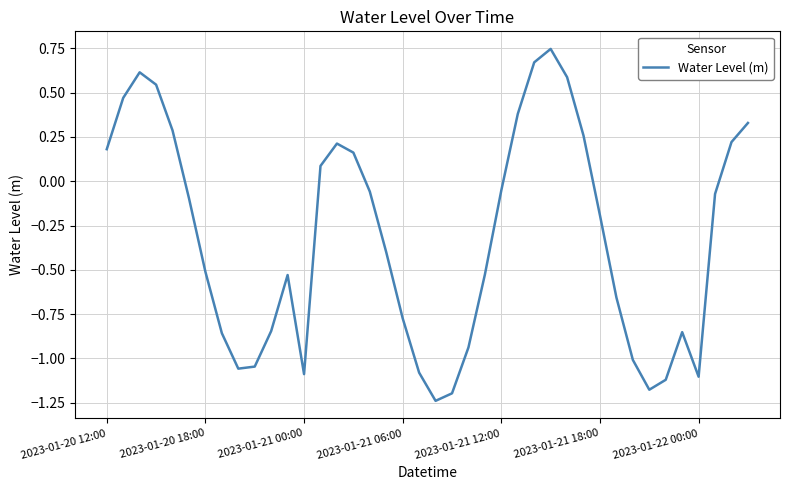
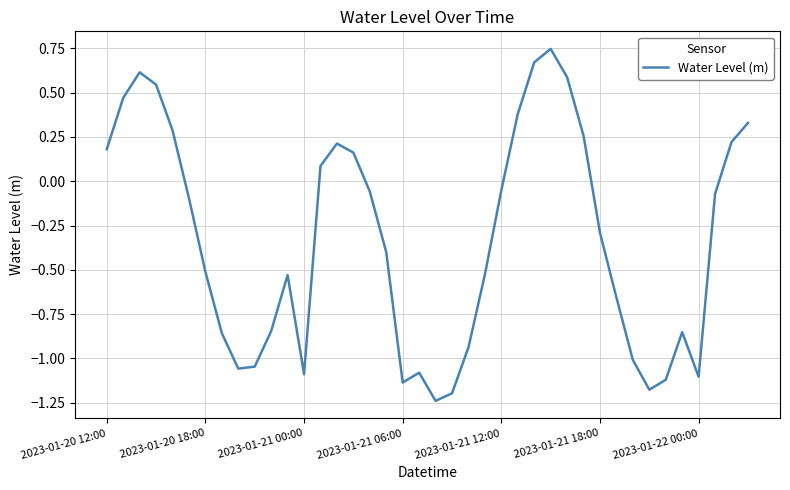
2023-01-21 06:00: -0.77 -> -1.14
2023-01-21 18:00: -0.19 -> -0.29
